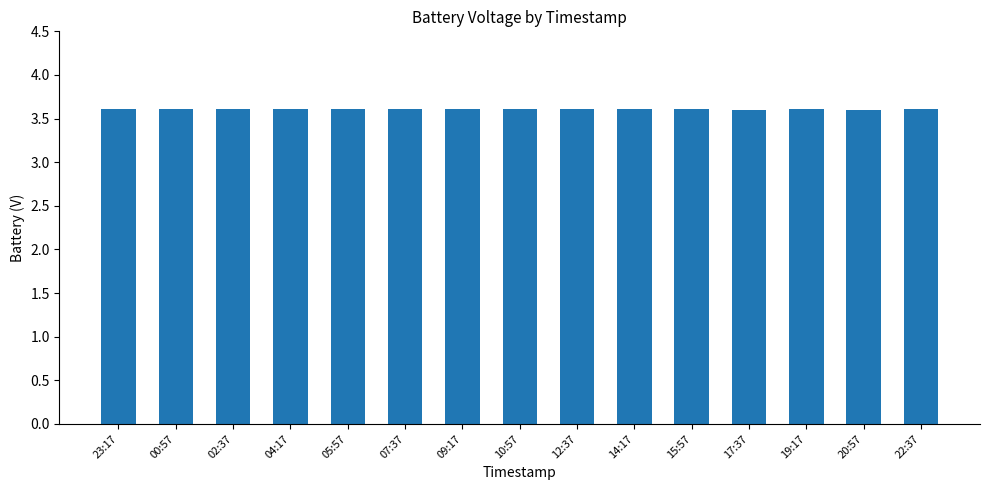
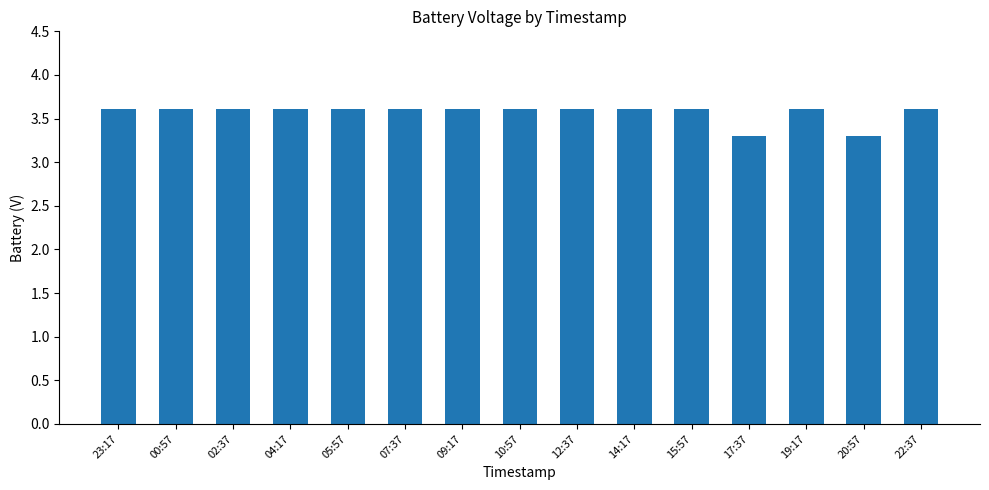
17:37: 3.6 -> 3.3
20:57: 3.6 -> 3.3
